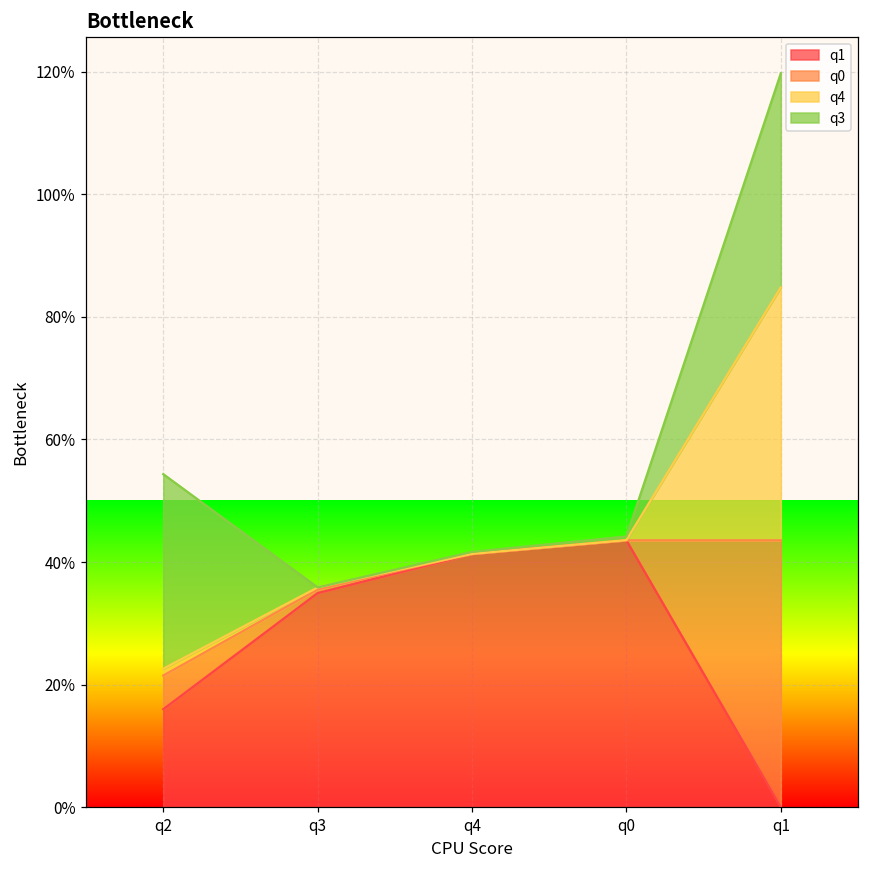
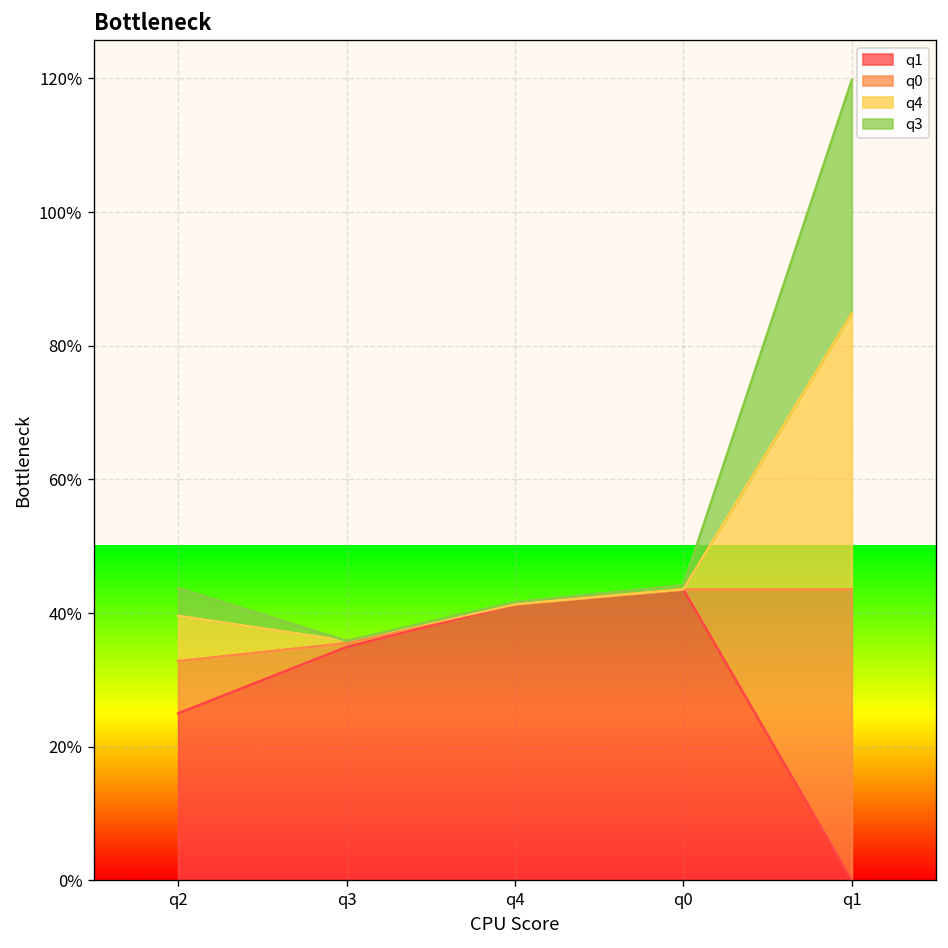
q1, q2: 16% -> 25%
q0, q2: 5% -> 8%
q4, q2: 1% -> 7%
q3, q2: 32% -> 4%
